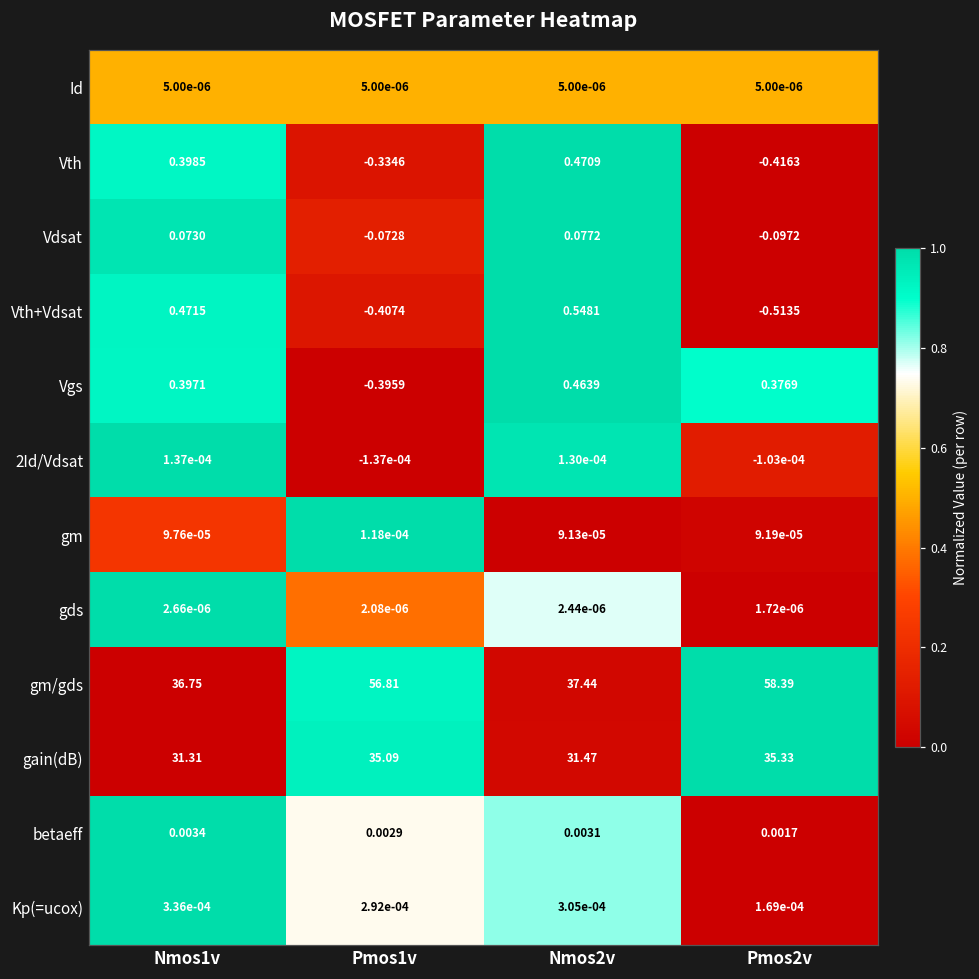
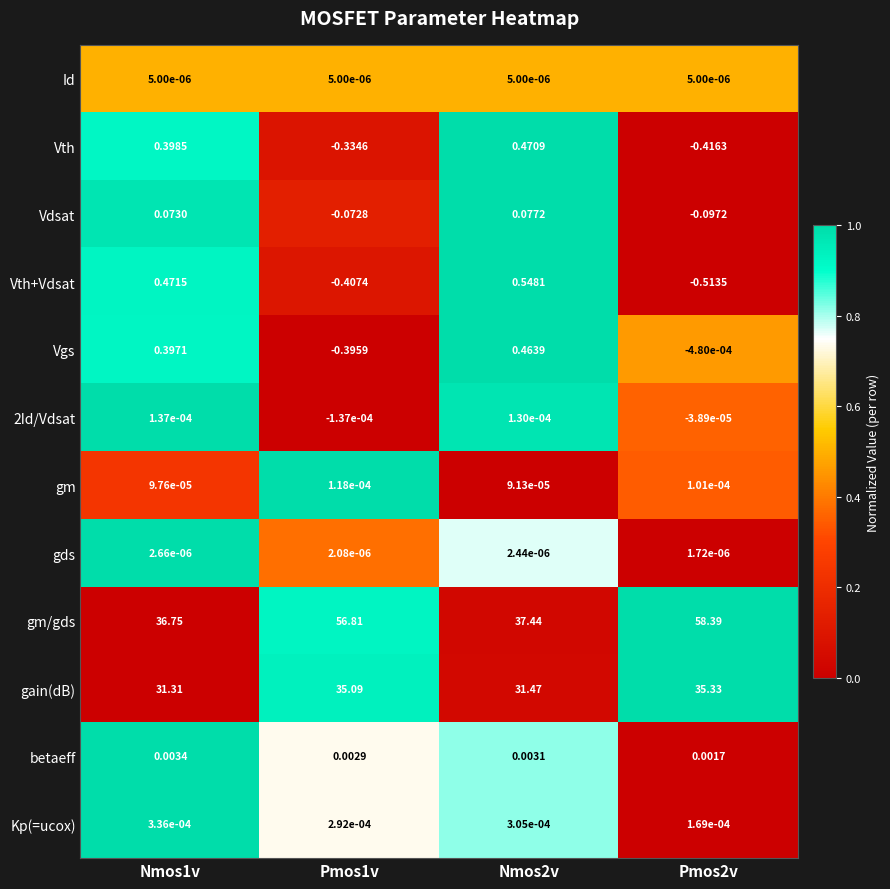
Vgs, Pmos2v: 0.3769 -> -4.80e-04
2Id/Vdsat, Pmos2v: -1.03e-04 -> -3.89e-05
gm, Pmos2v: 9.19e-05 -> 1.01e-04
